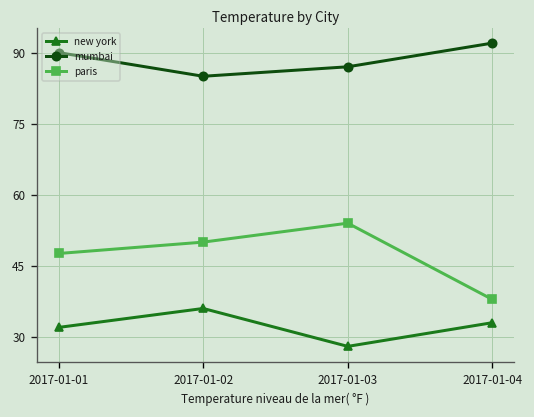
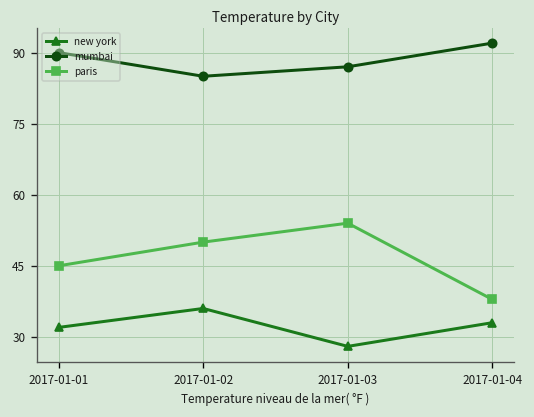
paris, 2017-01-01: 48 -> 45
